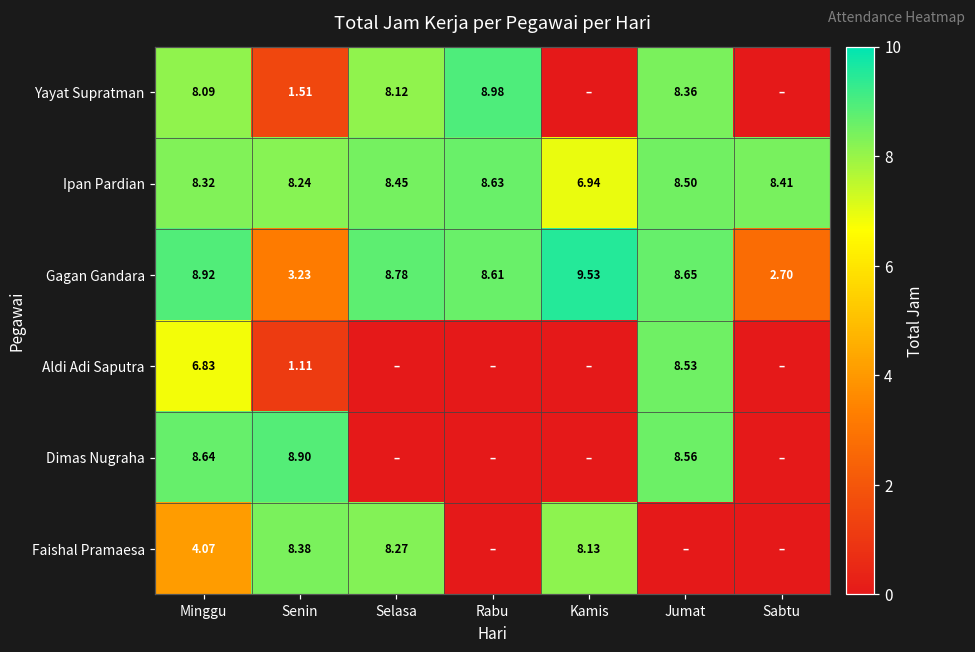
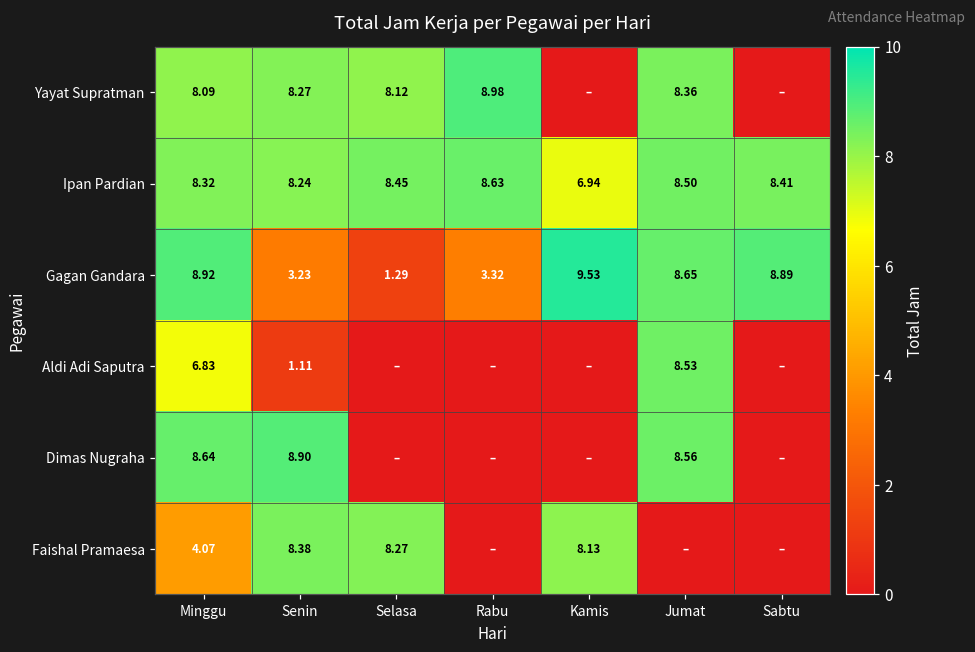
Yayat Supratman, Senin: 1.51 -> 8.27
Gagan Gandara, Selasa: 8.78 -> 1.29
Gagan Gandara, Rabu: 8.61 -> 3.32
Gagan Gandara, Sabtu: 2.70 -> 8.89
